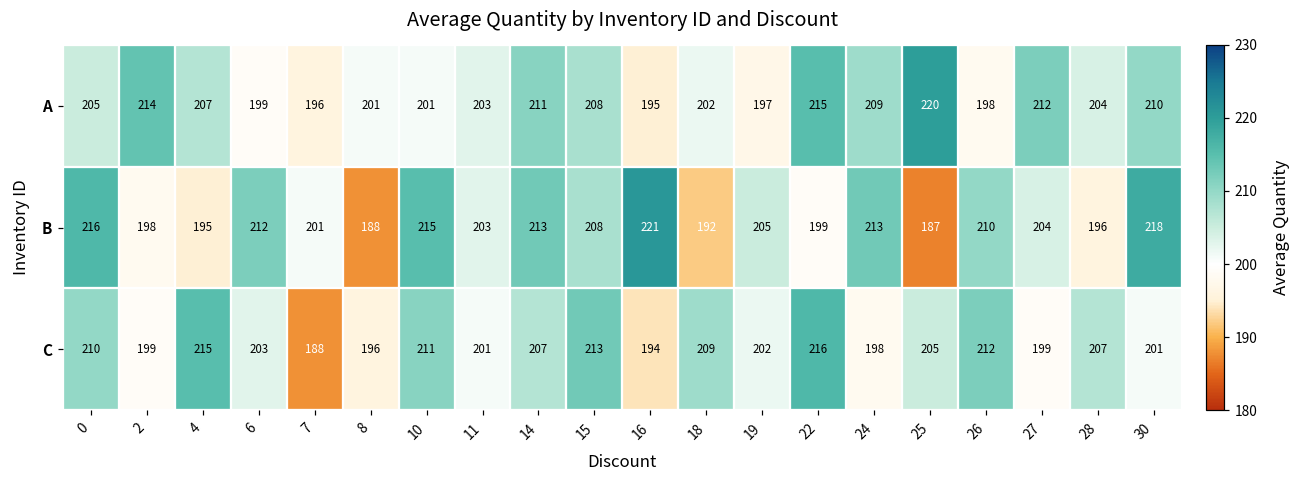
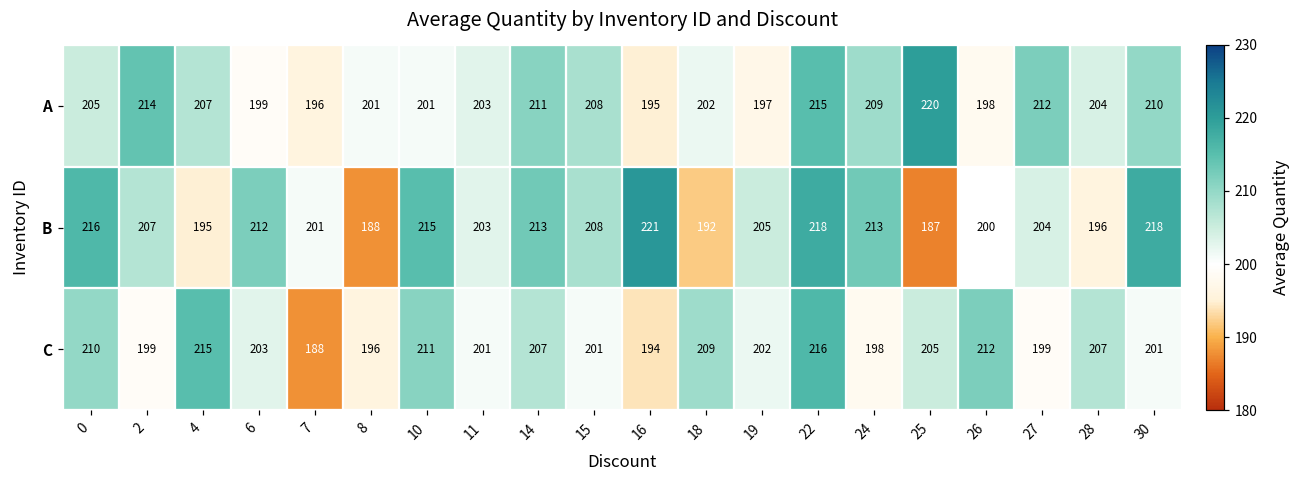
B, 2: 198 -> 207
B, 22: 199 -> 218
B, 26: 210 -> 200
C, 15: 213 -> 201
